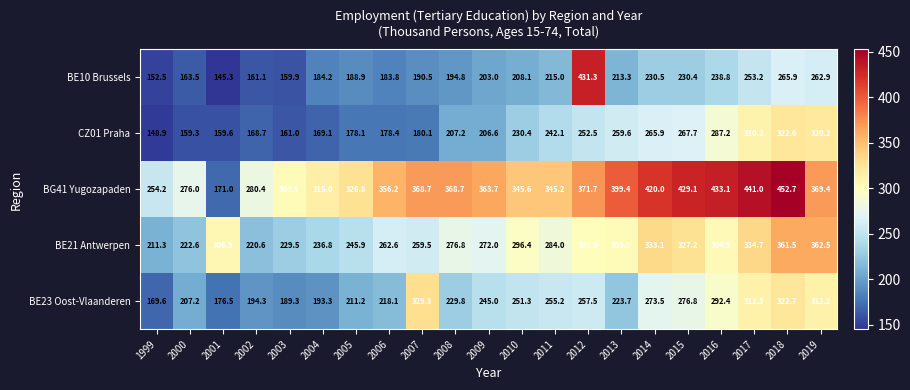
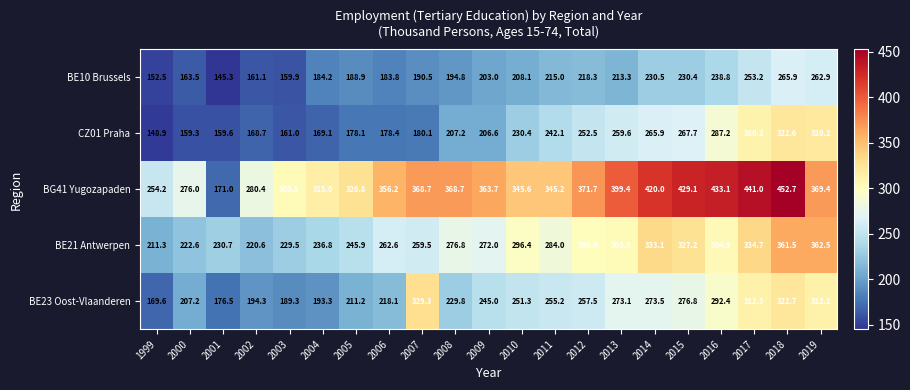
BE10 Brussels, 2012: 431.3 -> 218.3
BE21 Antwerpen, 2001: 306.9 -> 230.7
BE23 Oost-Vlaanderen, 2013: 223.7 -> 273.1
